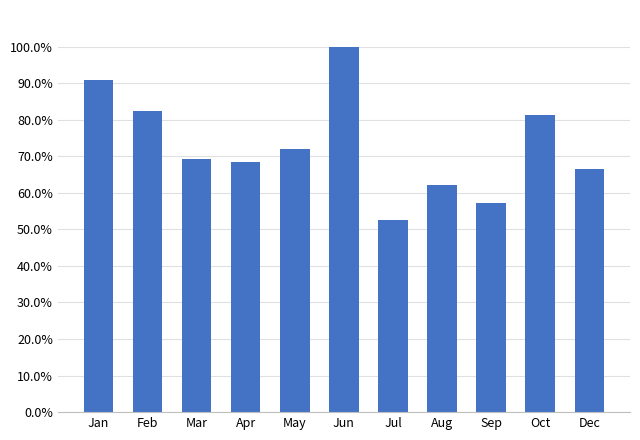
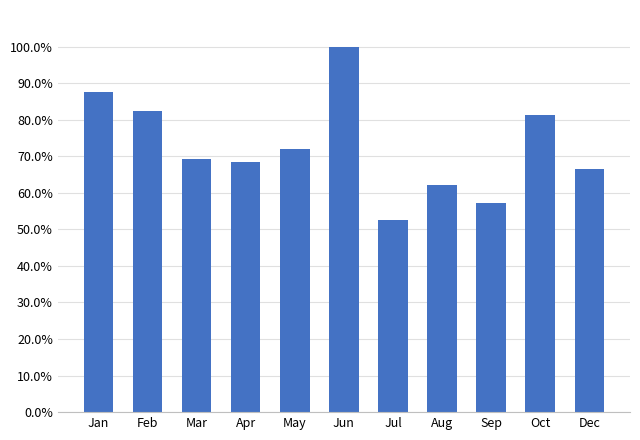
Jan: 91% -> 88%
